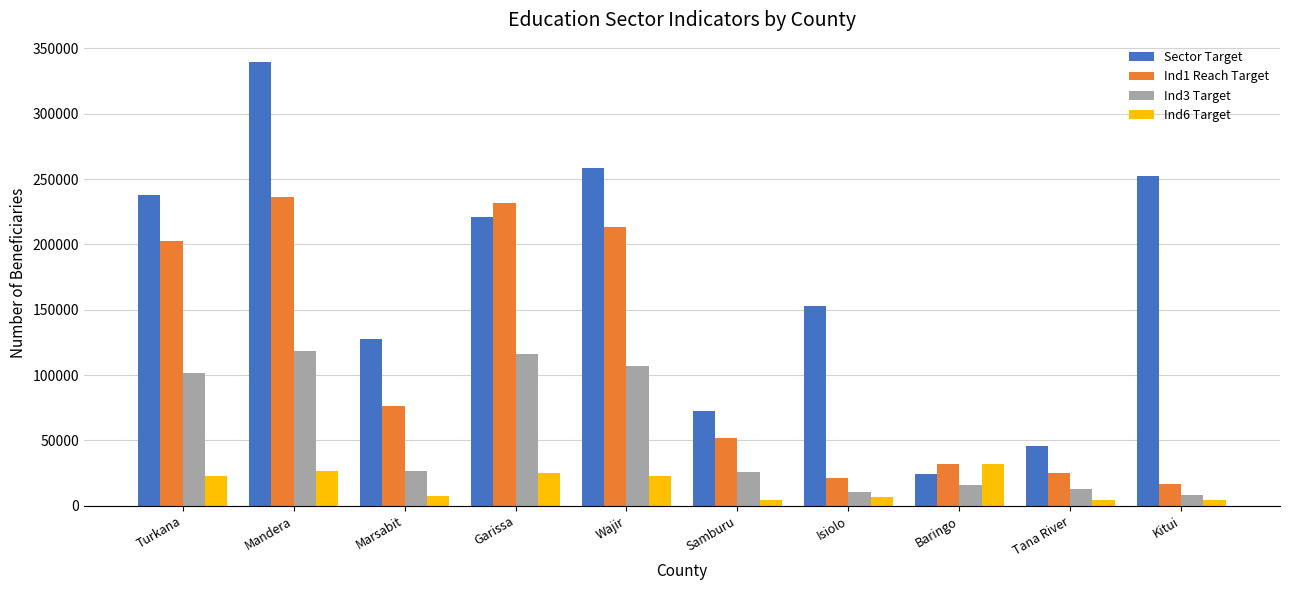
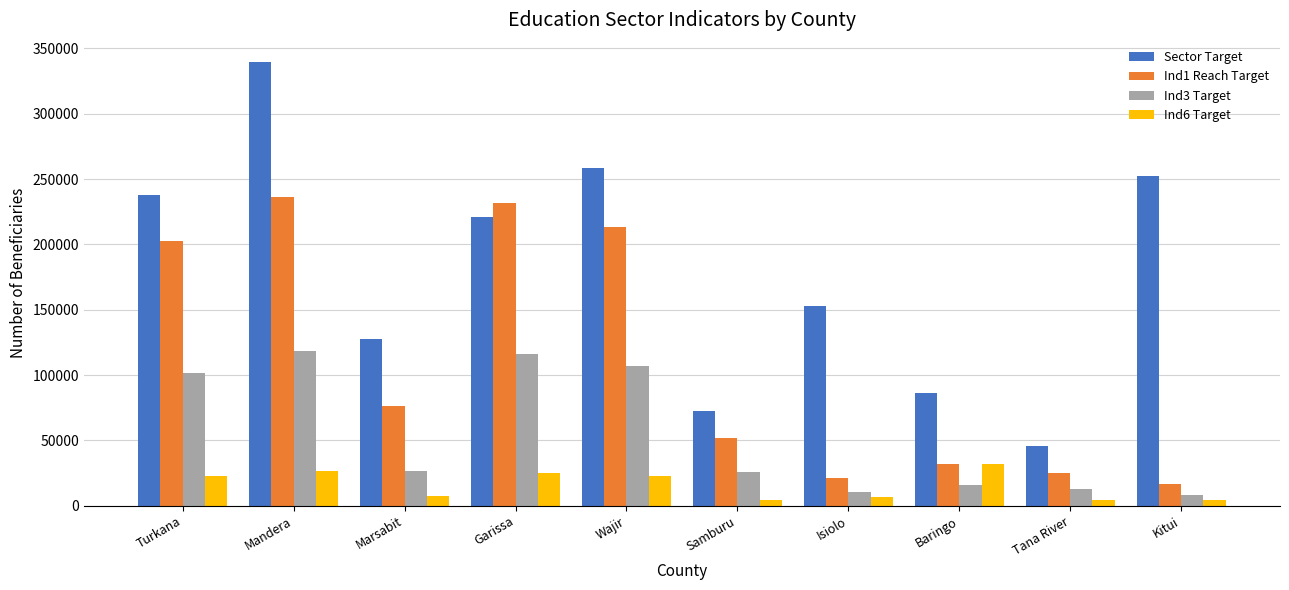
Sector Target, Baringo: 24000 -> 86000
